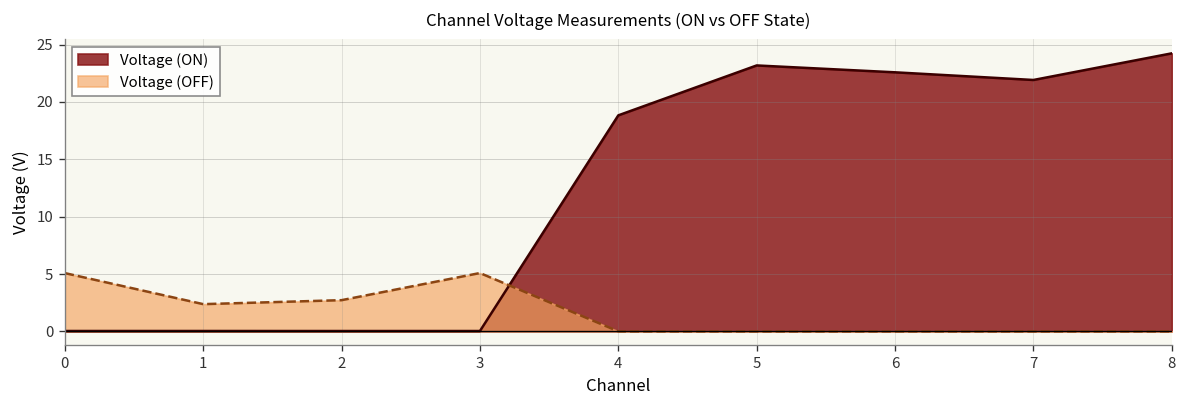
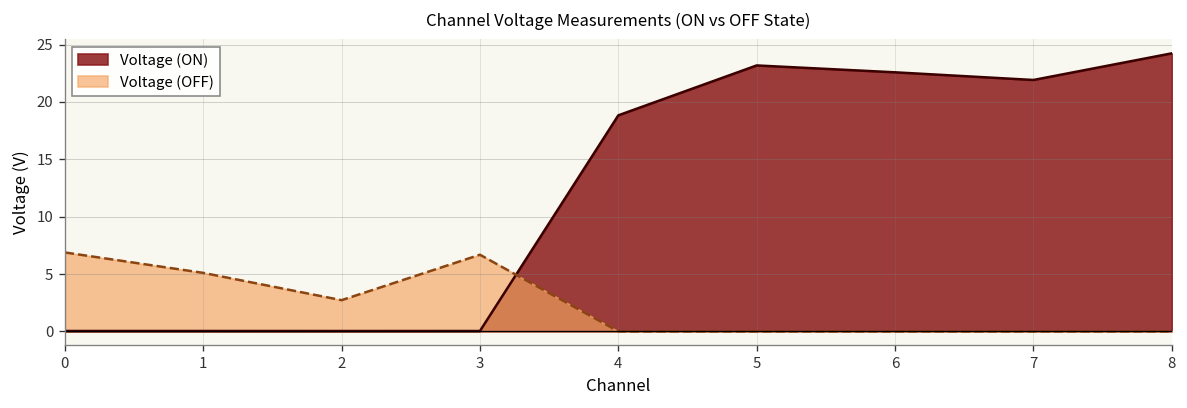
Voltage (OFF), 0: 5 -> 7
Voltage (OFF), 1: 2 -> 5
Voltage (OFF), 3: 5 -> 7
